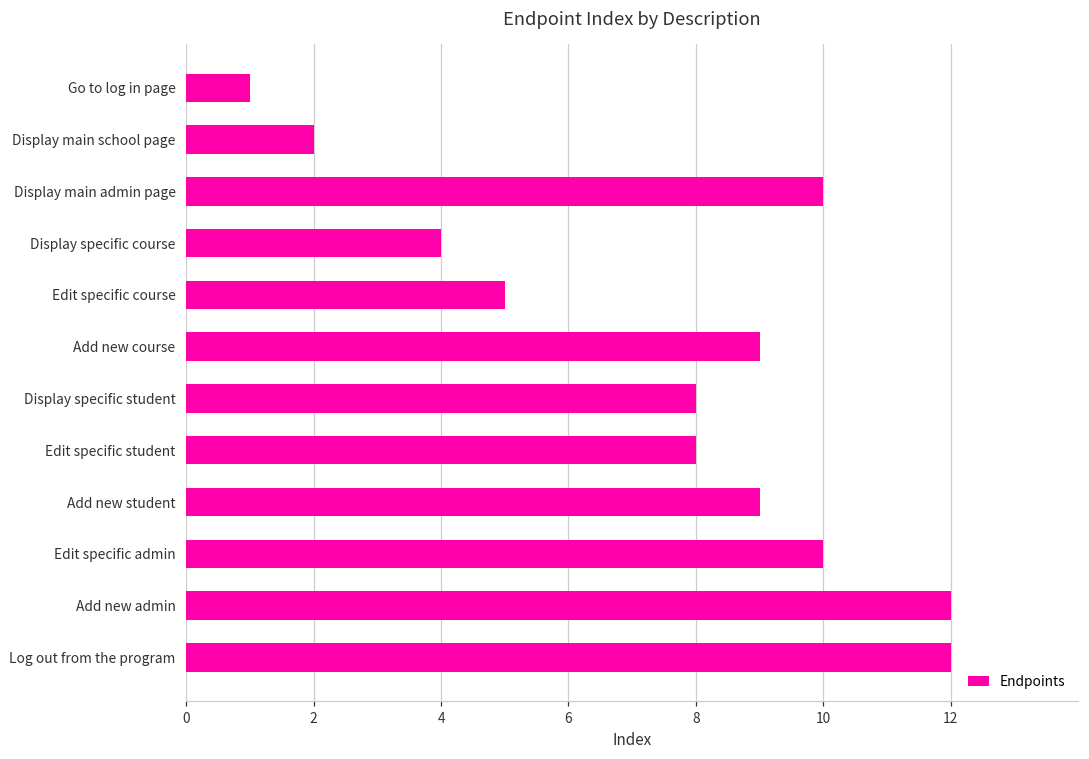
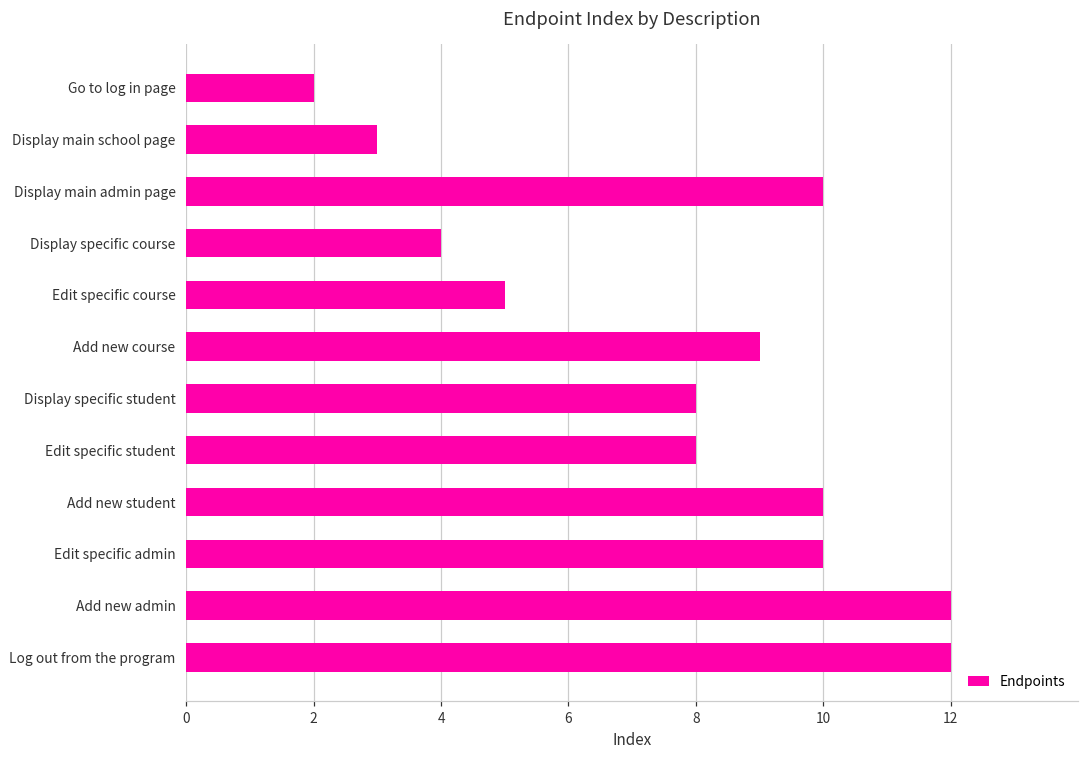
Go to log in page: 1 -> 2
Display main school page: 2 -> 3
Add new student: 9 -> 10
